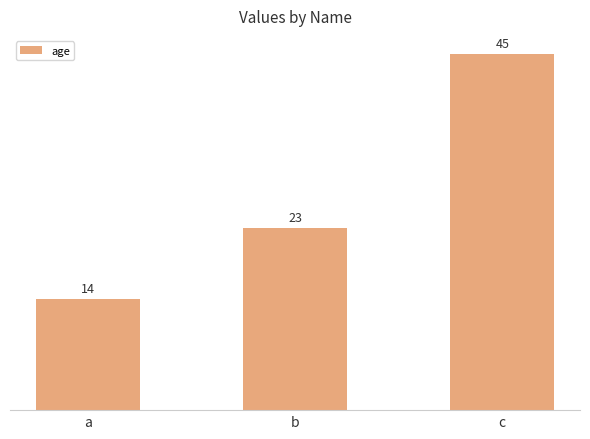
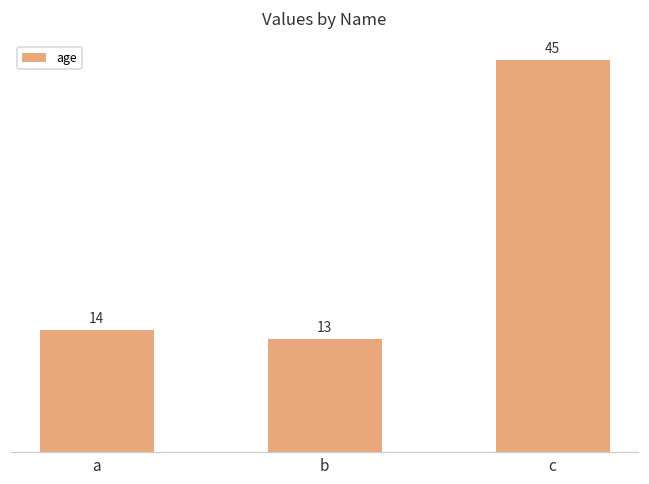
b: 23 -> 13
